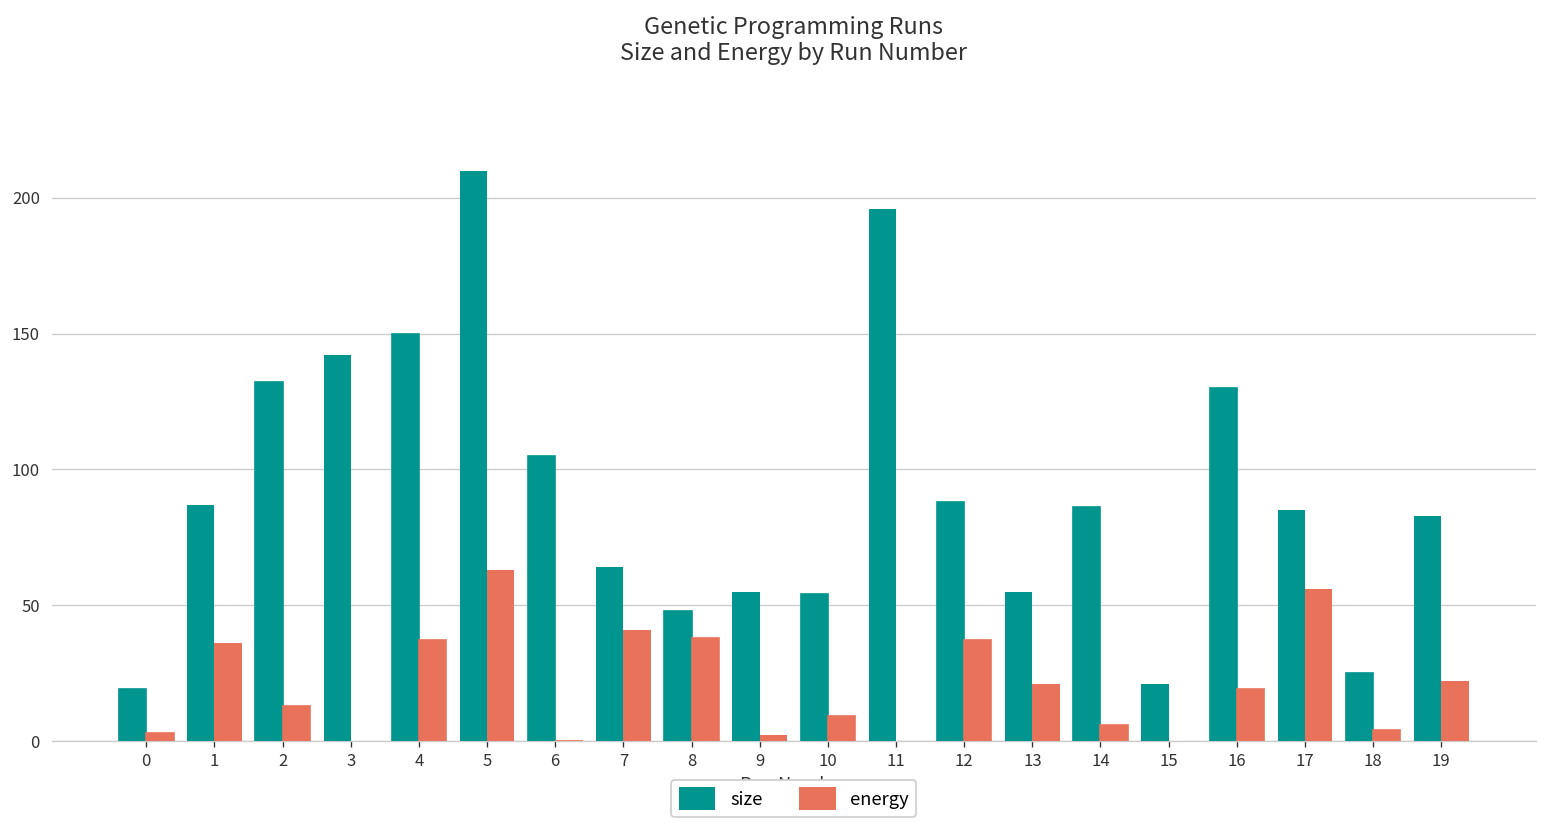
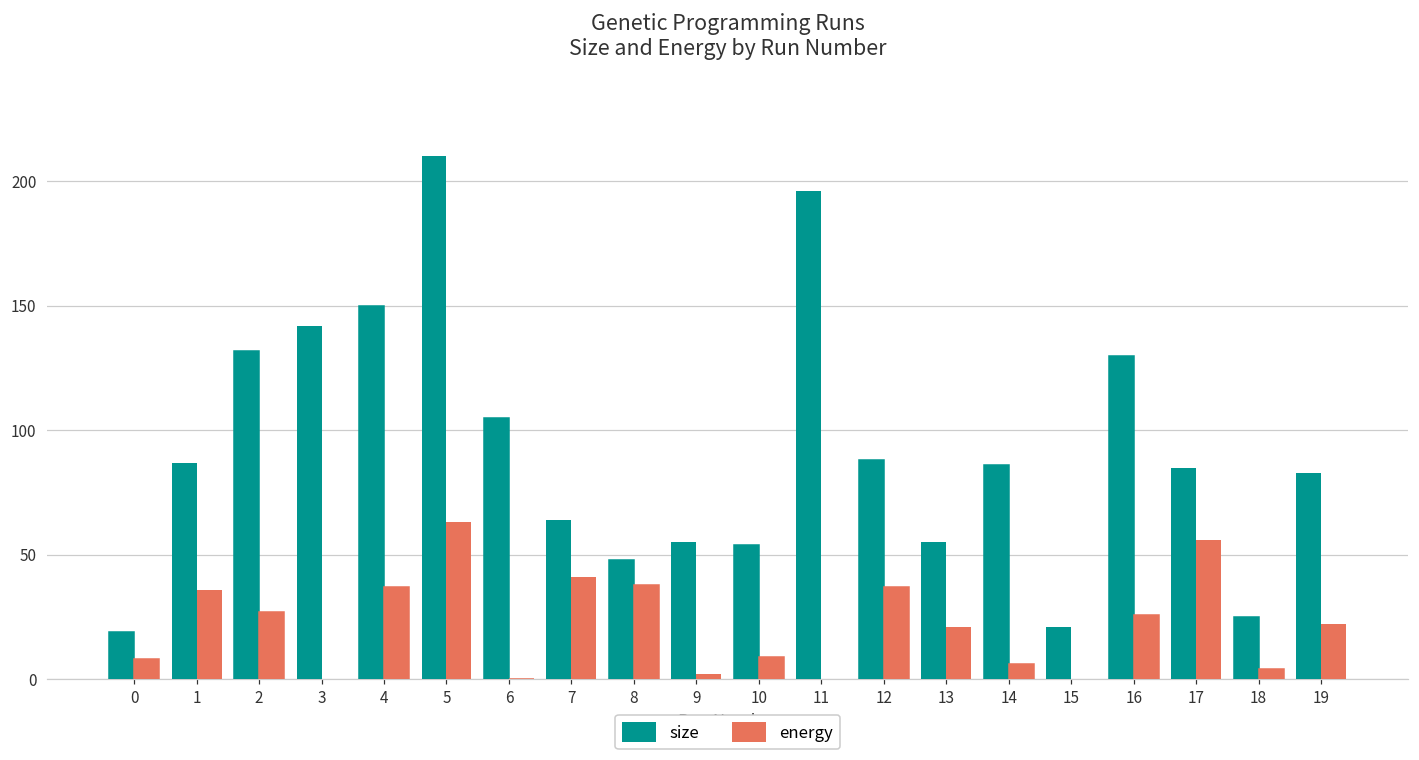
energy, 0: 3 -> 8
energy, 2: 13 -> 27
energy, 16: 19 -> 26
